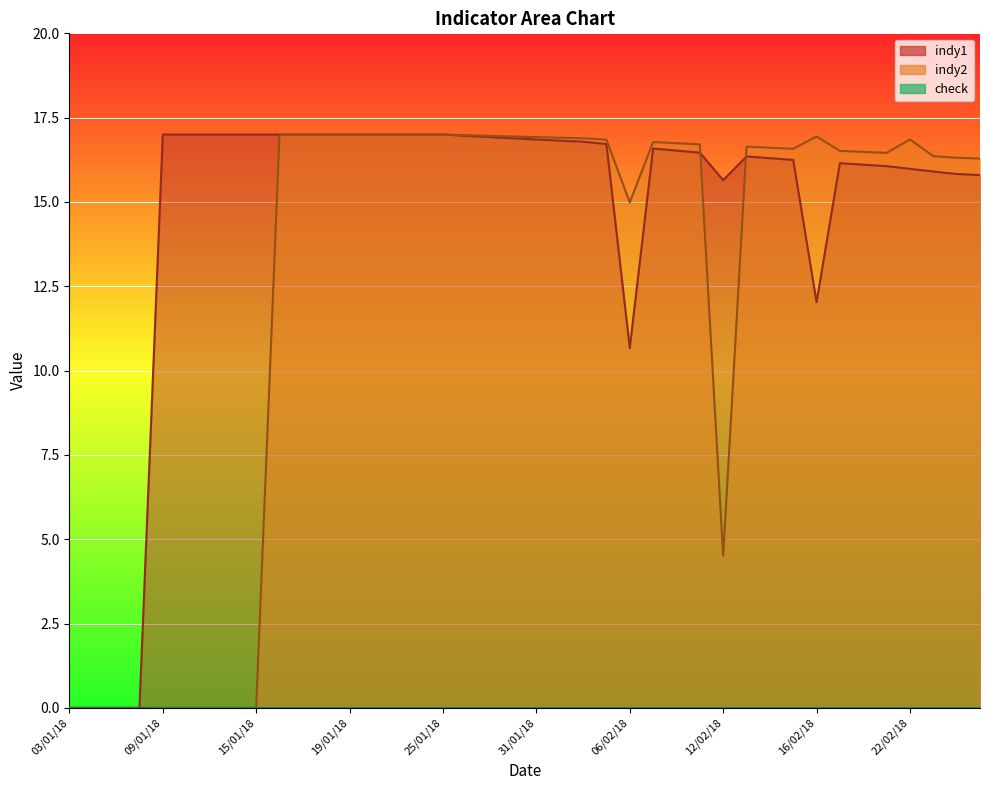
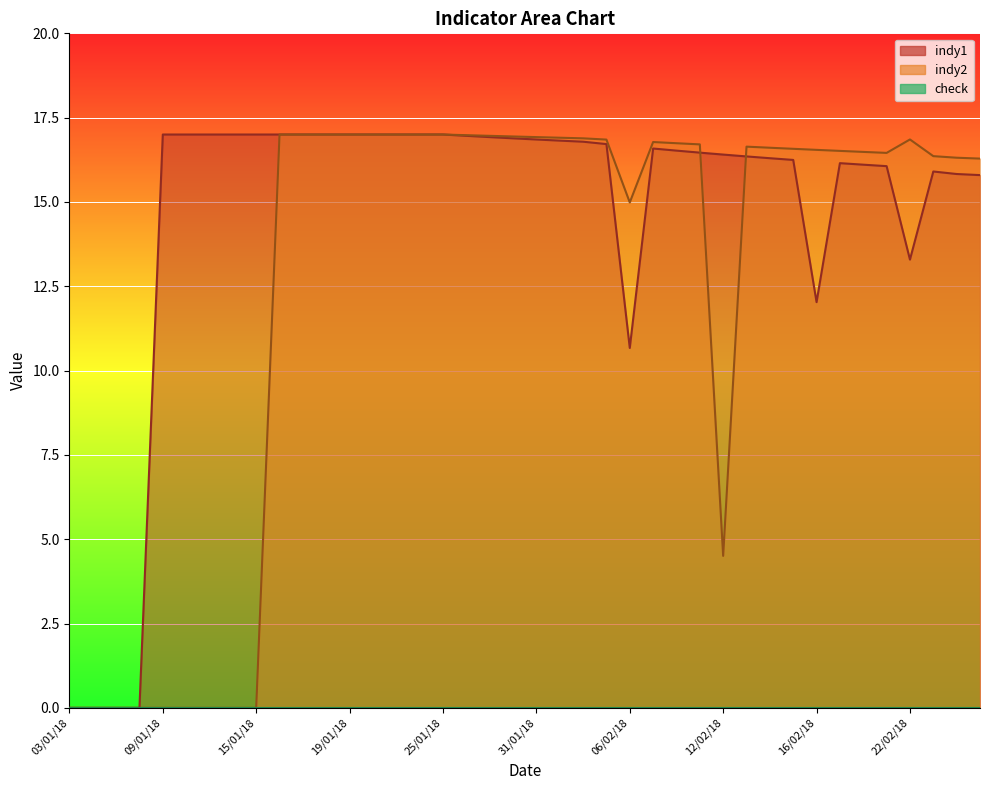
indy1, 12/02/18: 15.6 -> 16.4
indy2, 16/02/18: 16.9 -> 16.5
indy1, 22/02/18: 16.0 -> 13.3
